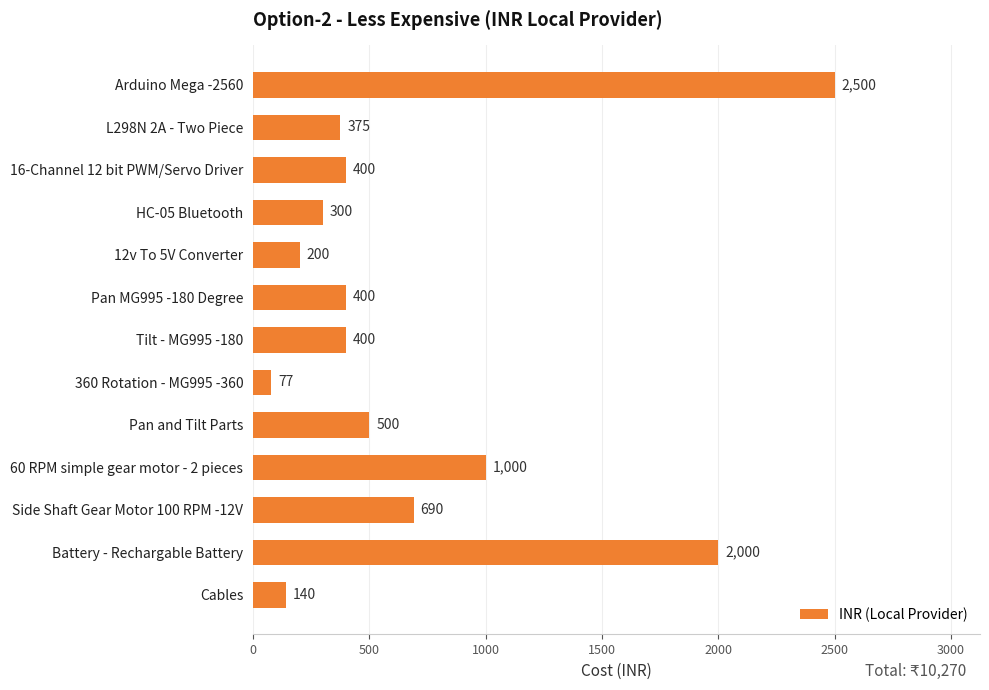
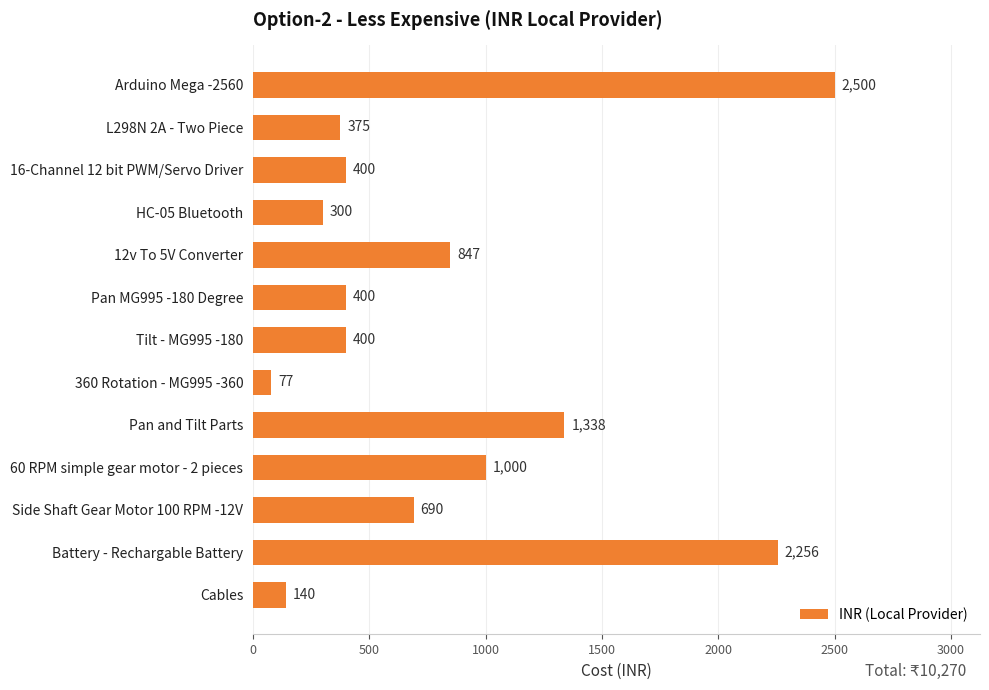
12v To 5V Converter: 200 -> 847
Pan and Tilt Parts: 500 -> 1,338
Battery - Rechargable Battery: 2,000 -> 2,256
